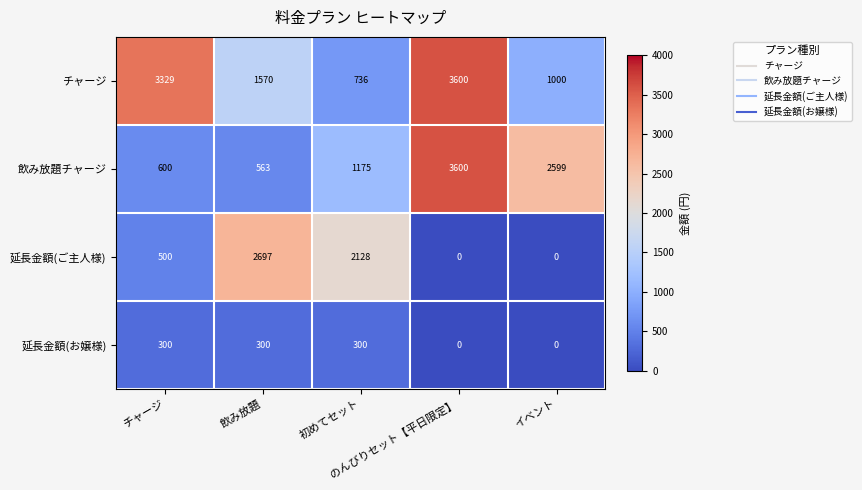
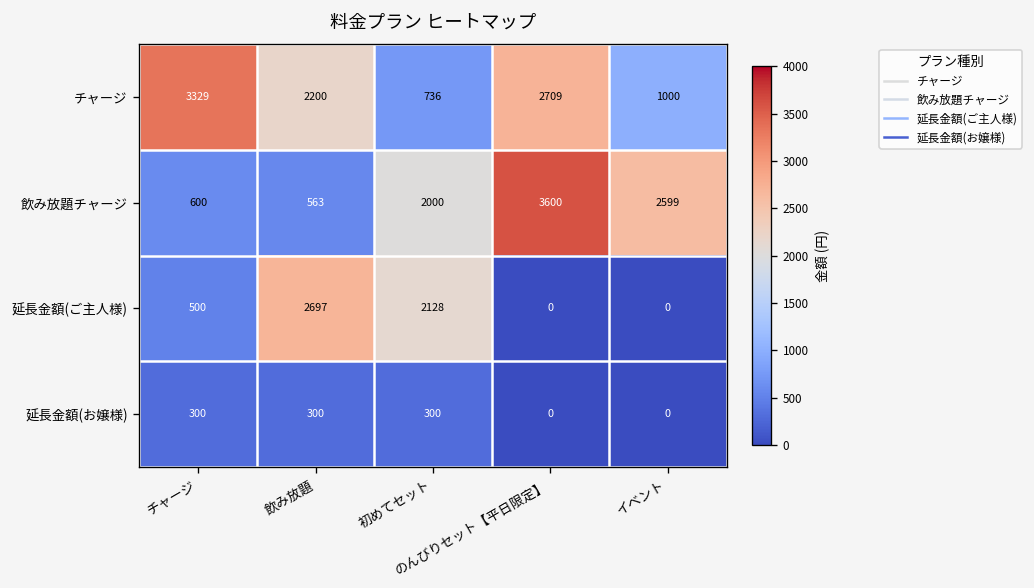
チャージ, 飲み放題: 1570 -> 2200
チャージ, のんびりセット【平日限定】: 3600 -> 2709
飲み放題チャージ, 初めてセット: 1175 -> 2000
